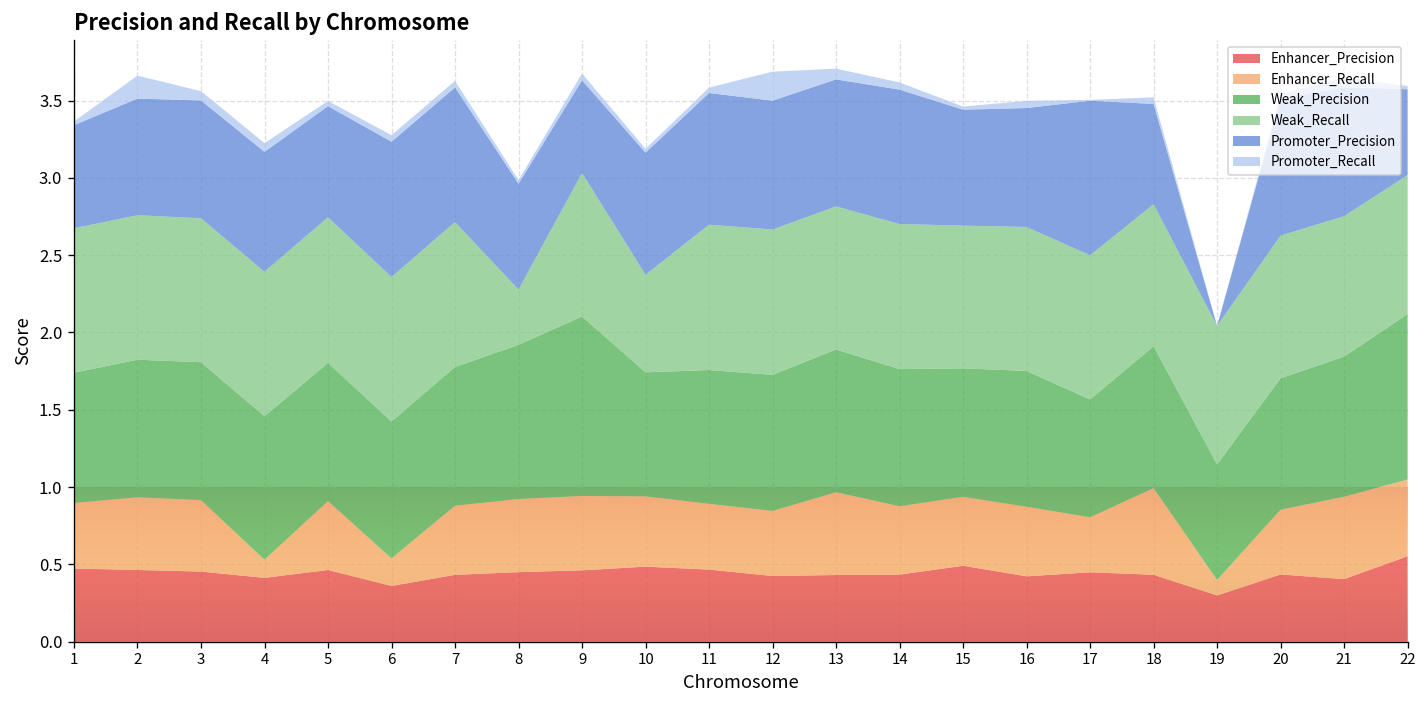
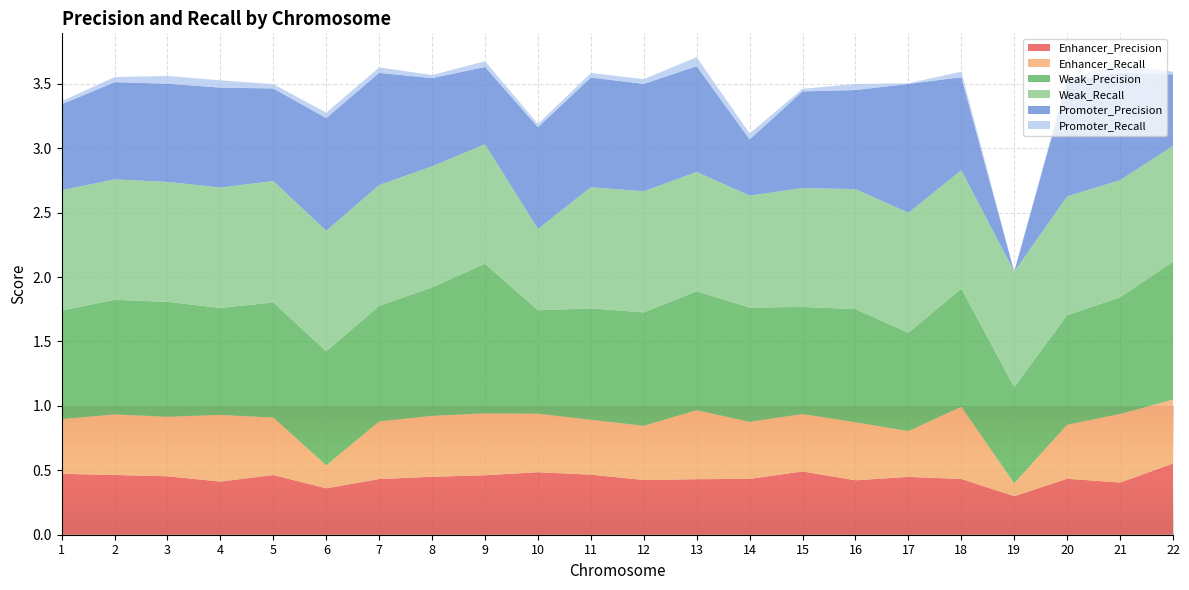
Promoter_Recall, 2: 0.15 -> 0.04
Enhancer_Recall, 4: 0.12 -> 0.52
Weak_Precision, 4: 0.93 -> 0.83
Weak_Recall, 8: 0.36 -> 0.94
Promoter_Recall, 12: 0.19 -> 0.04
Weak_Recall, 14: 0.94 -> 0.87
Promoter_Precision, 14: 0.87 -> 0.44
Promoter_Precision, 18: 0.65 -> 0.72
